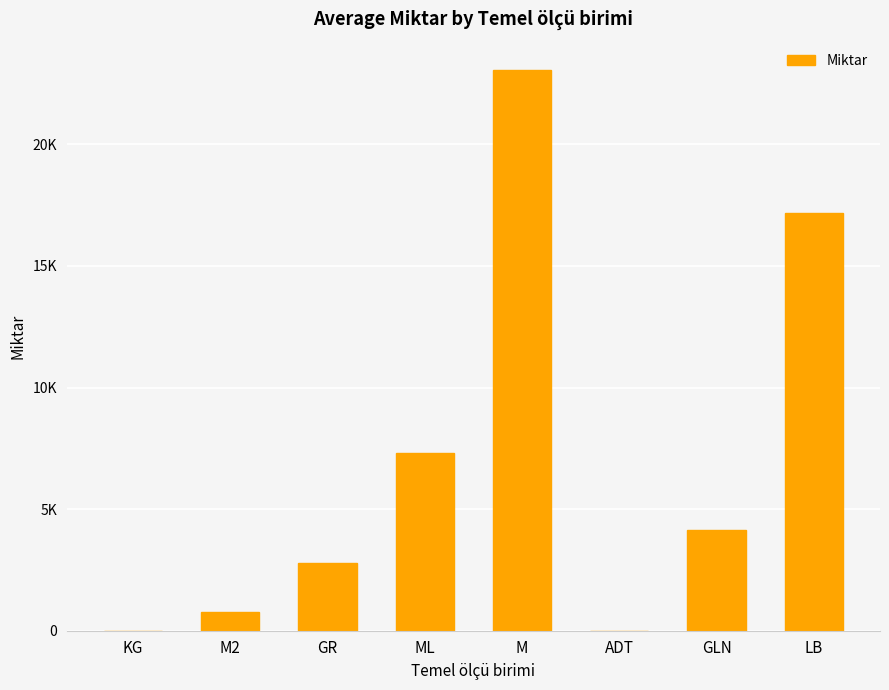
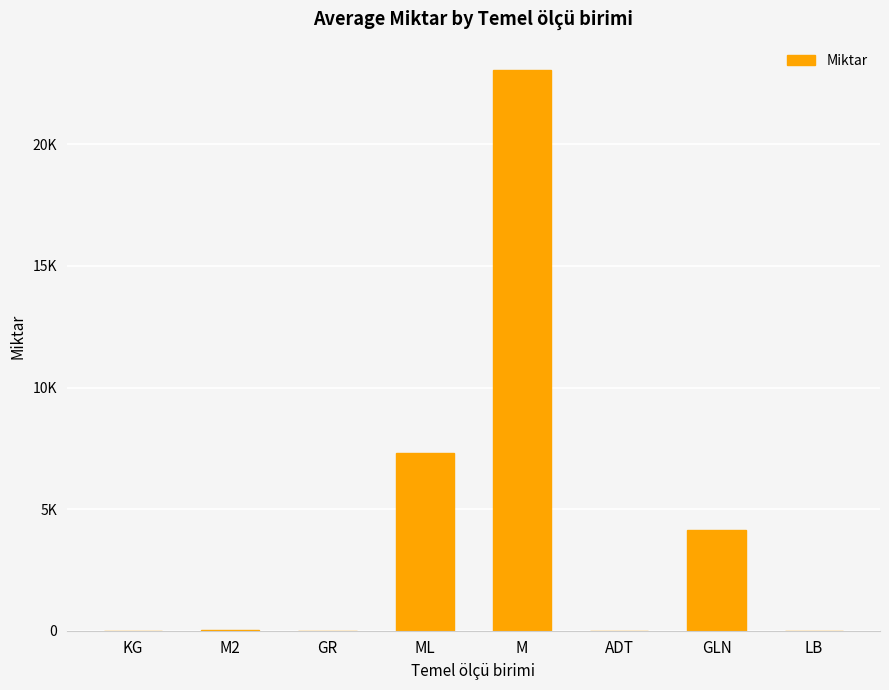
M2: 800 -> 0
GR: 2800 -> 0
LB: 17200 -> 0
